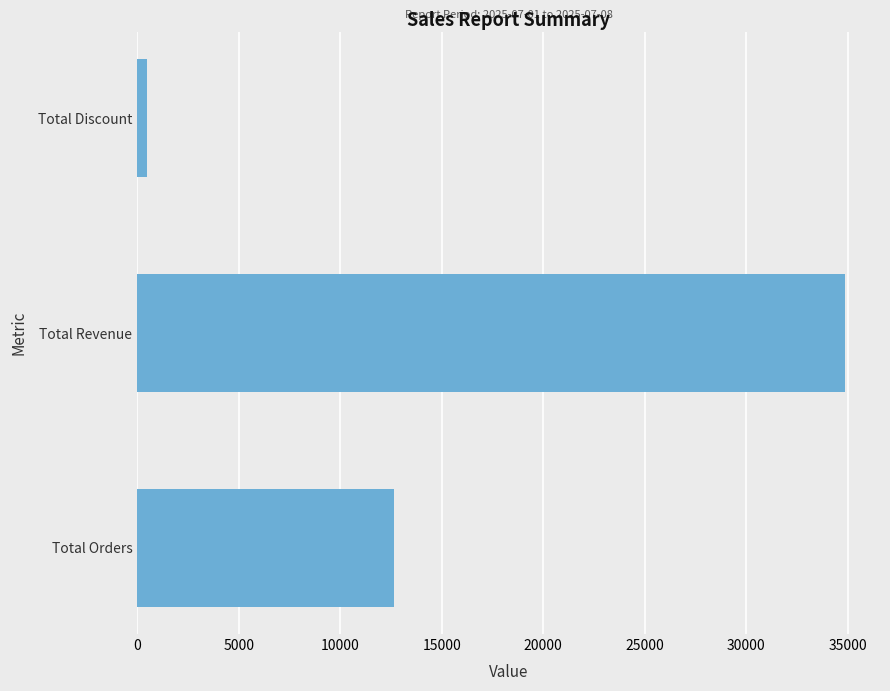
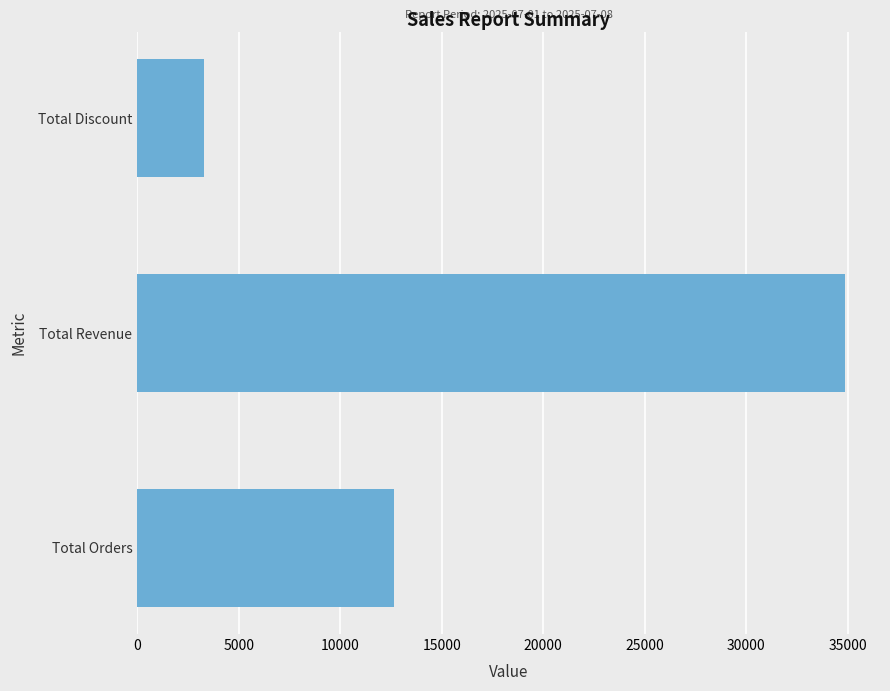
Total Discount: 500 -> 3300
